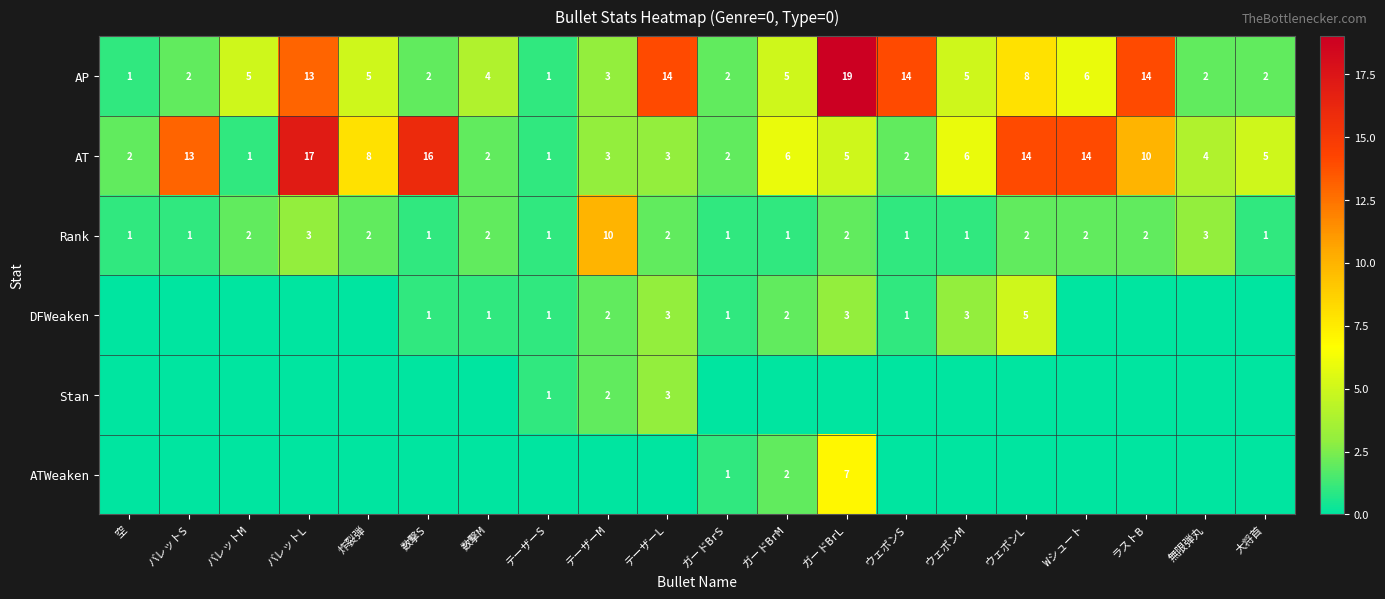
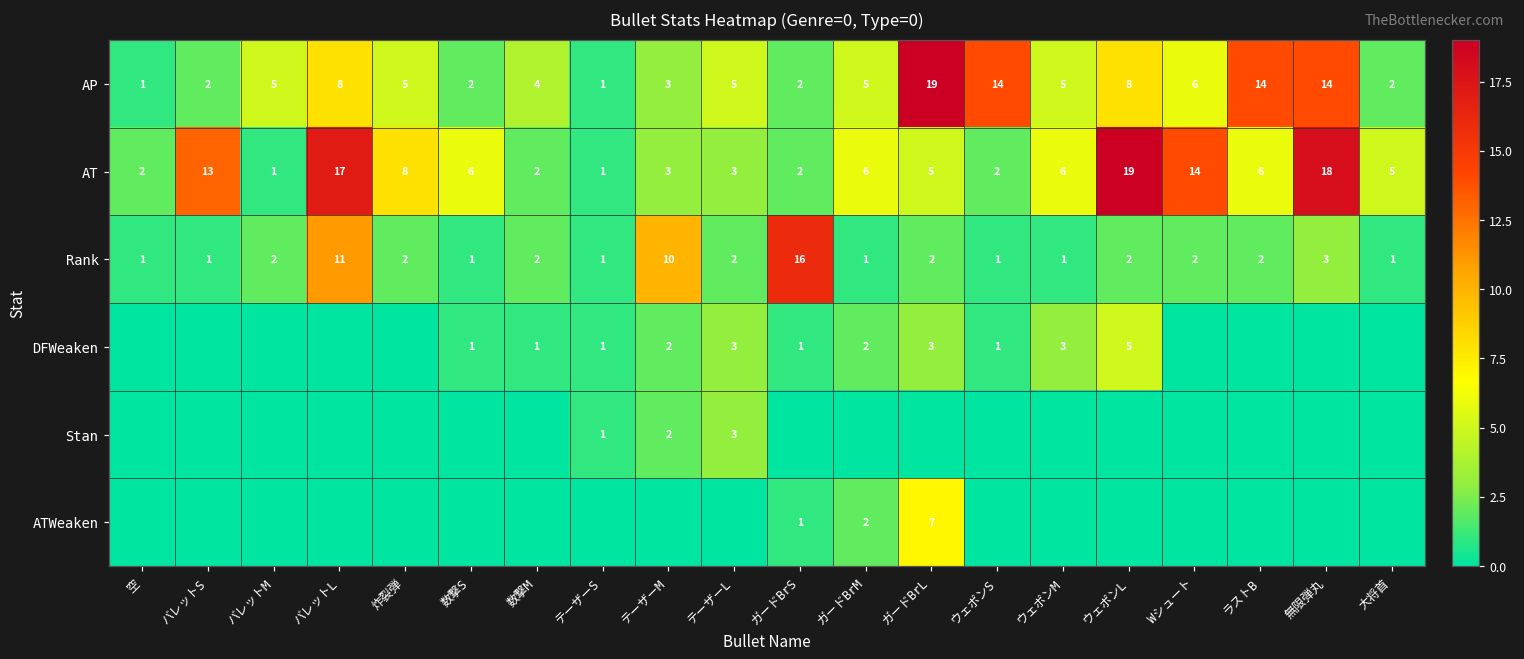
AP, バレットL: 13 -> 8
AP, テーザーL: 14 -> 5
AP, 無限弾丸: 2 -> 14
AT, 数撃S: 16 -> 6
AT, ウェポンL: 14 -> 19
AT, ラストB: 10 -> 6
AT, 無限弾丸: 4 -> 18
Rank, バレットL: 3 -> 11
Rank, ガードBrS: 1 -> 16
